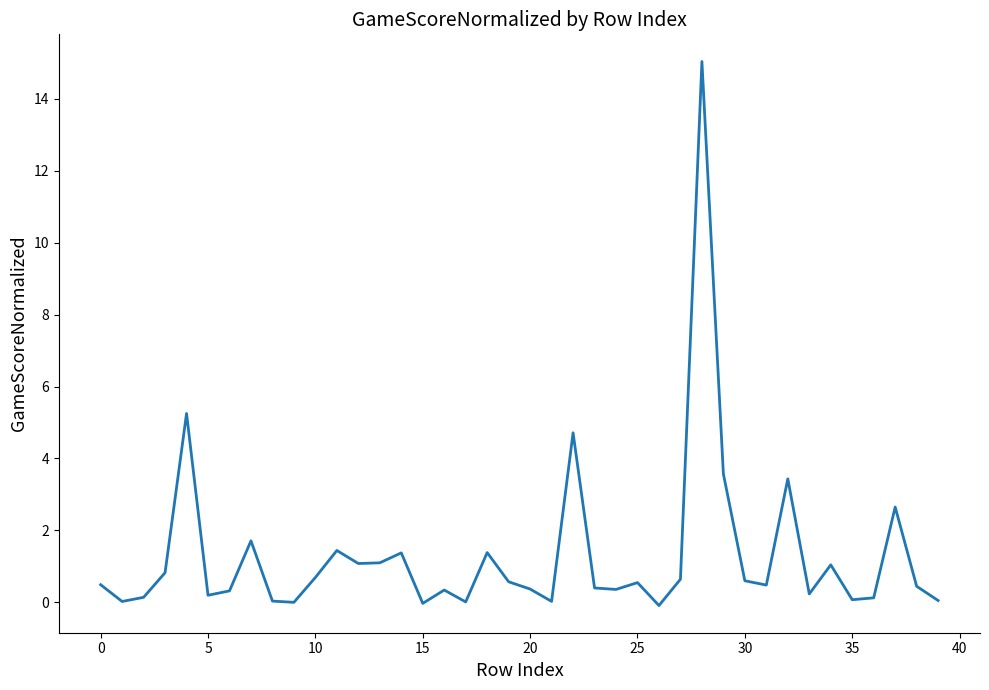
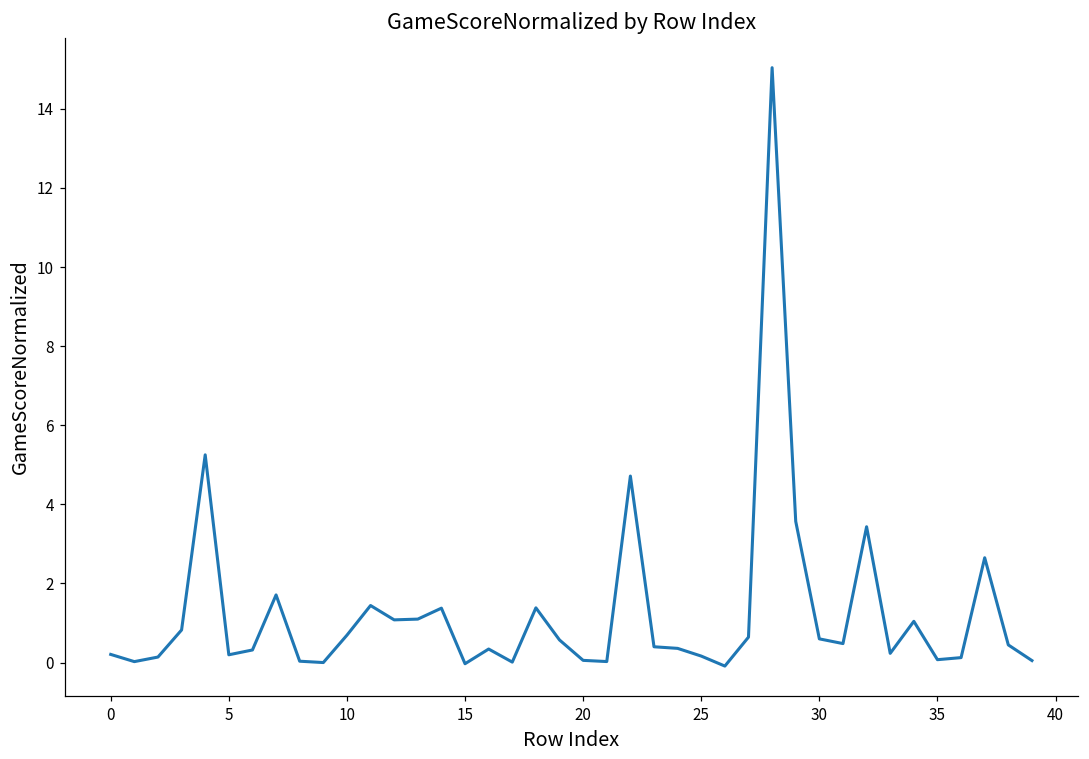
0: 0.5 -> 0.2
20: 0.4 -> 0.1
25: 0.5 -> 0.2
